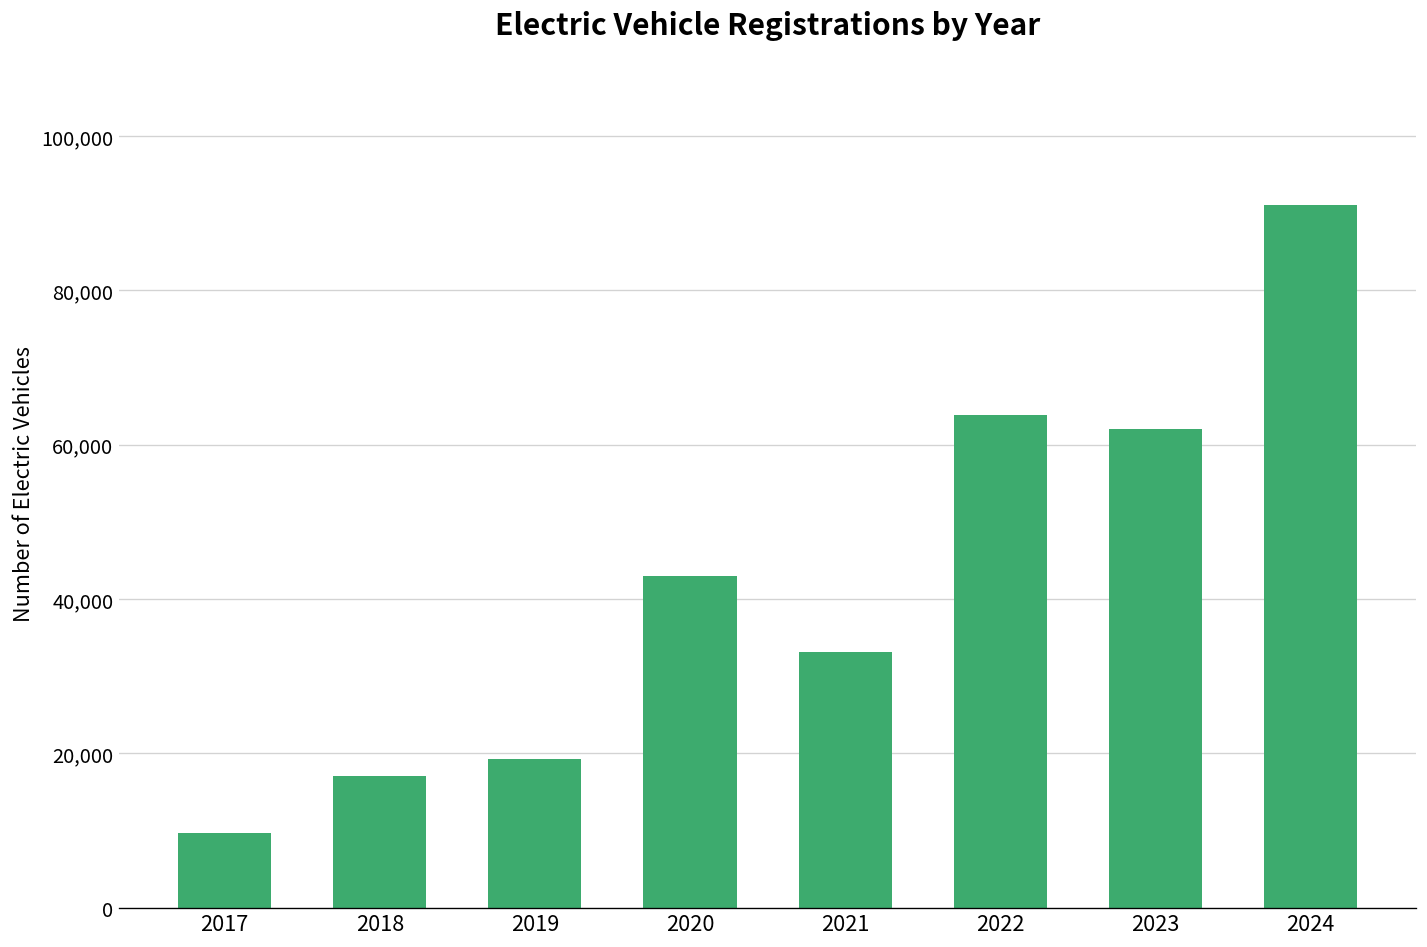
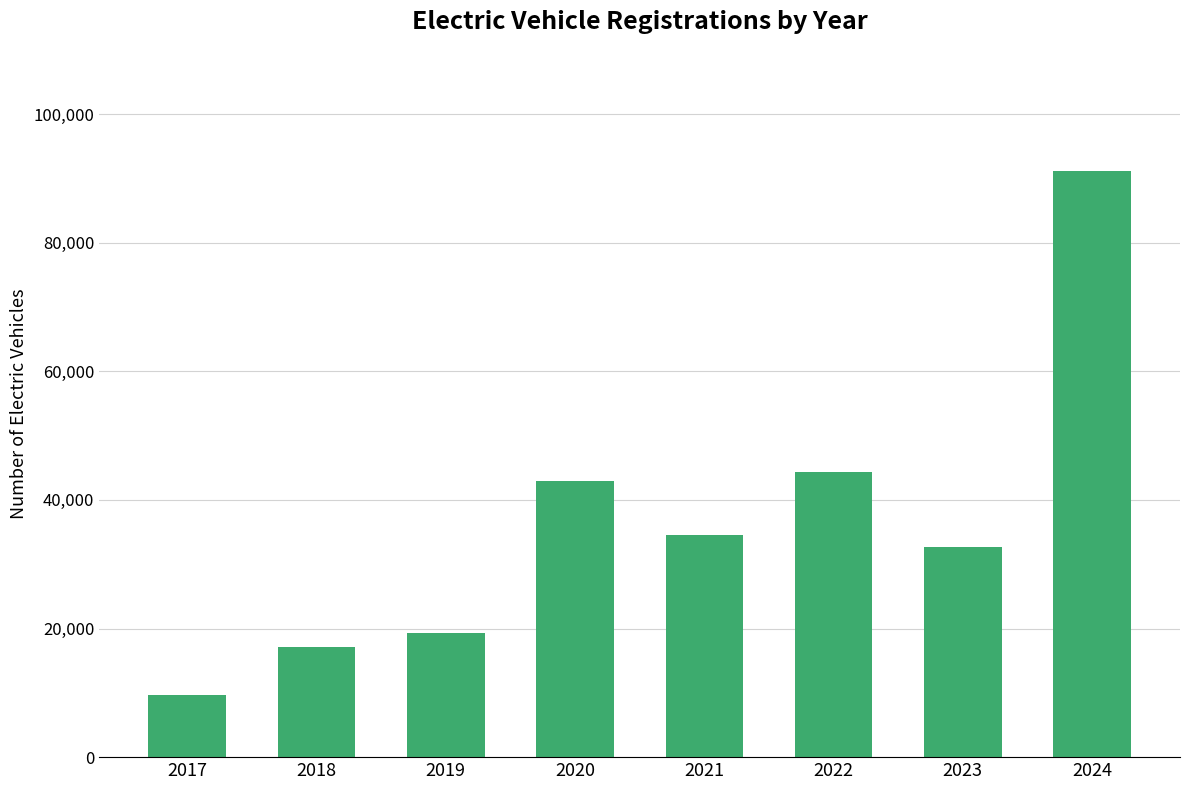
2021: 33,000 -> 34,000
2022: 64,000 -> 44,000
2023: 62,000 -> 33,000
